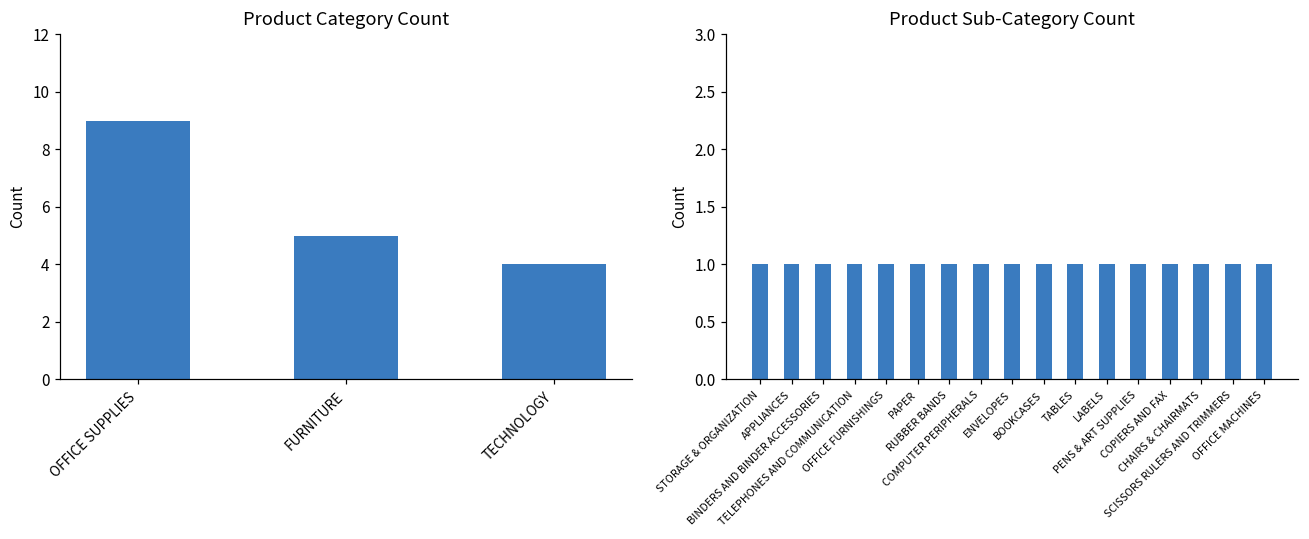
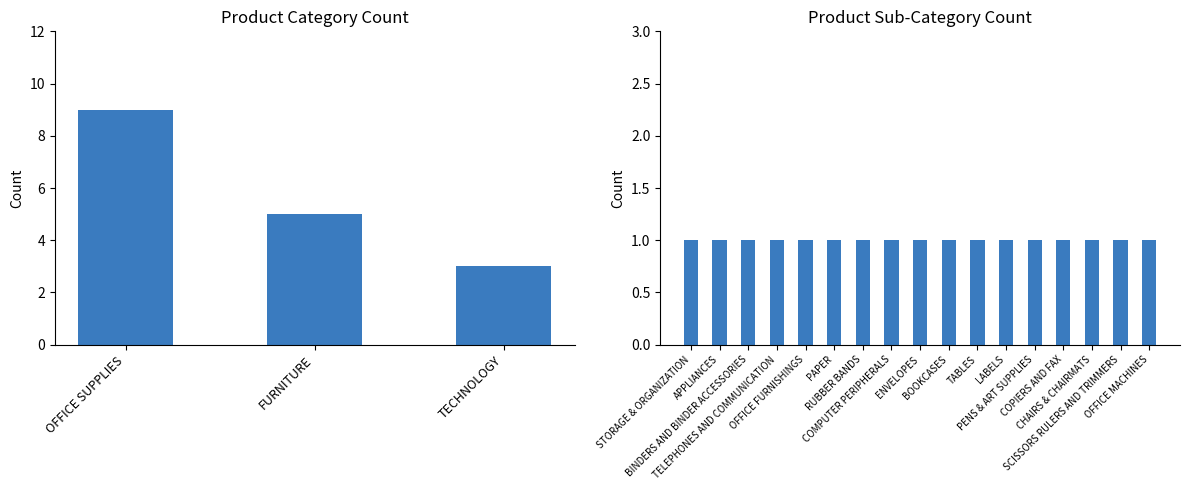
Product Category Count, TECHNOLOGY: 4 -> 3
